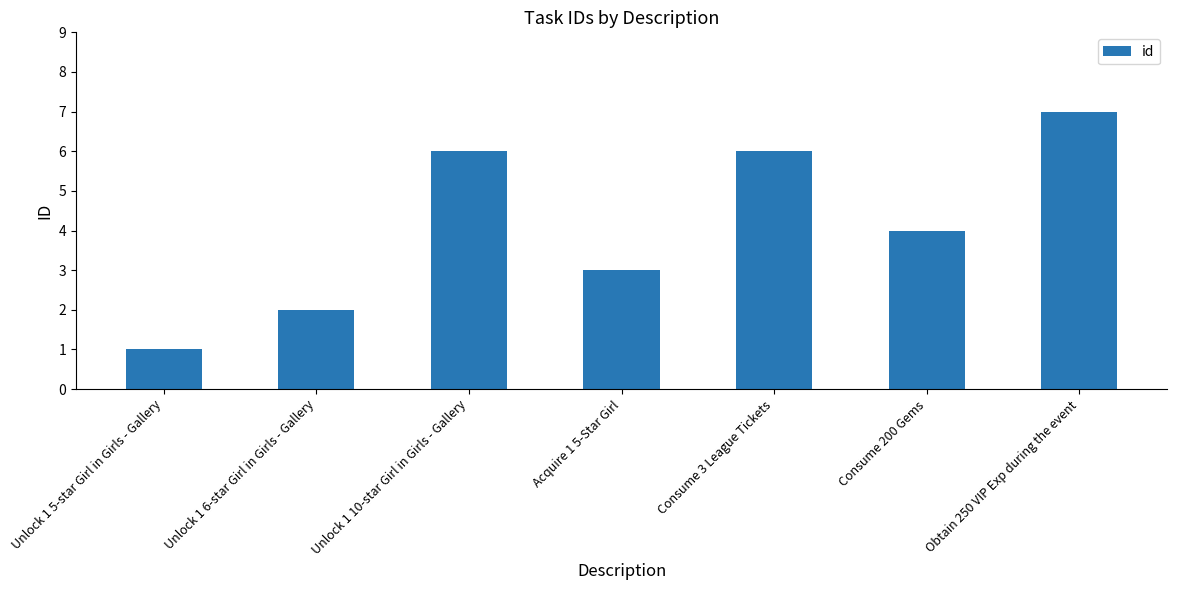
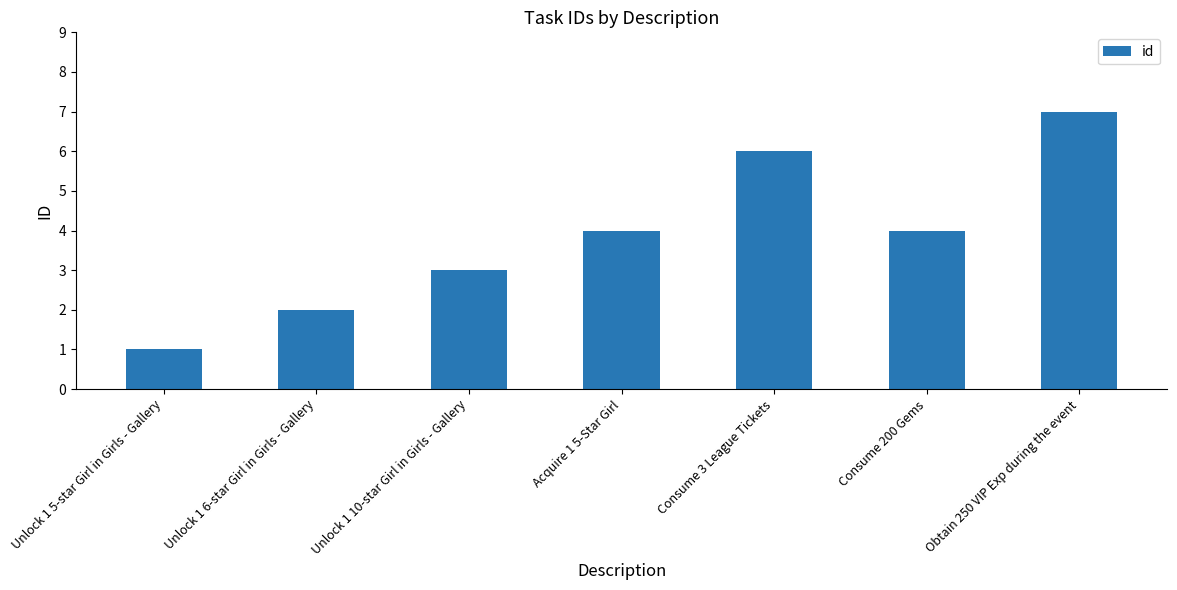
Unlock 1 10-star Girl in Girls - Gallery: 6 -> 3
Acquire 1 5-Star Girl: 3 -> 4
